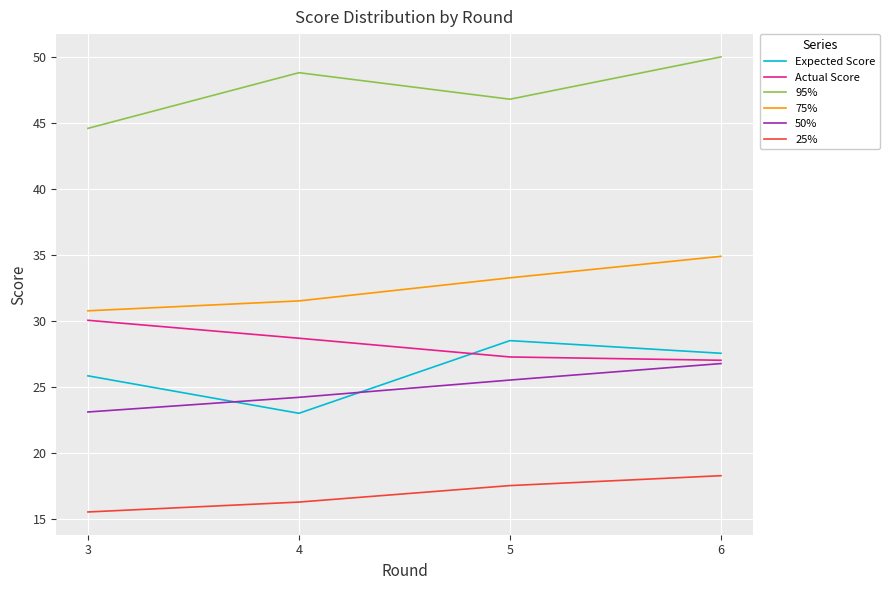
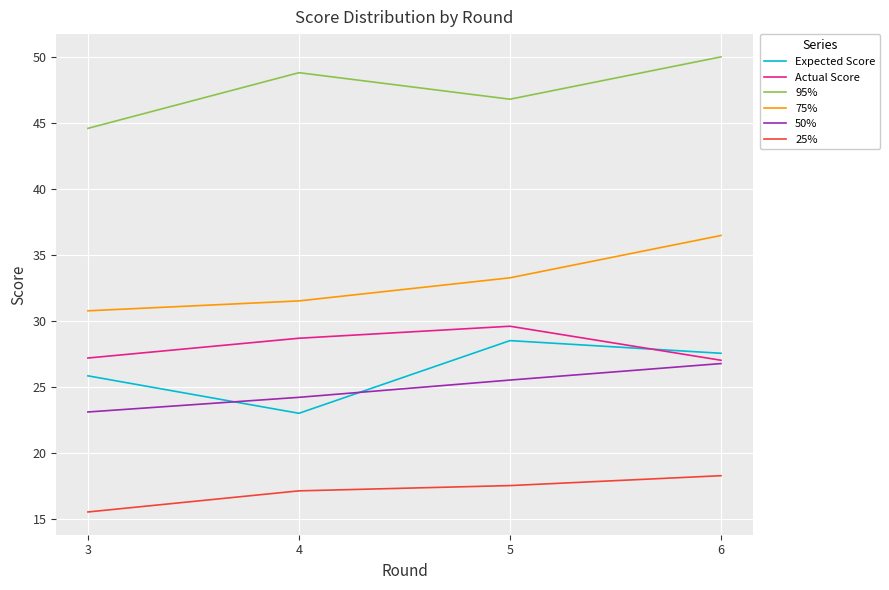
Actual Score, 3: 30.0 -> 27.2
25%, 4: 16.3 -> 17.1
Actual Score, 5: 27.3 -> 29.6
75%, 6: 34.9 -> 36.5
